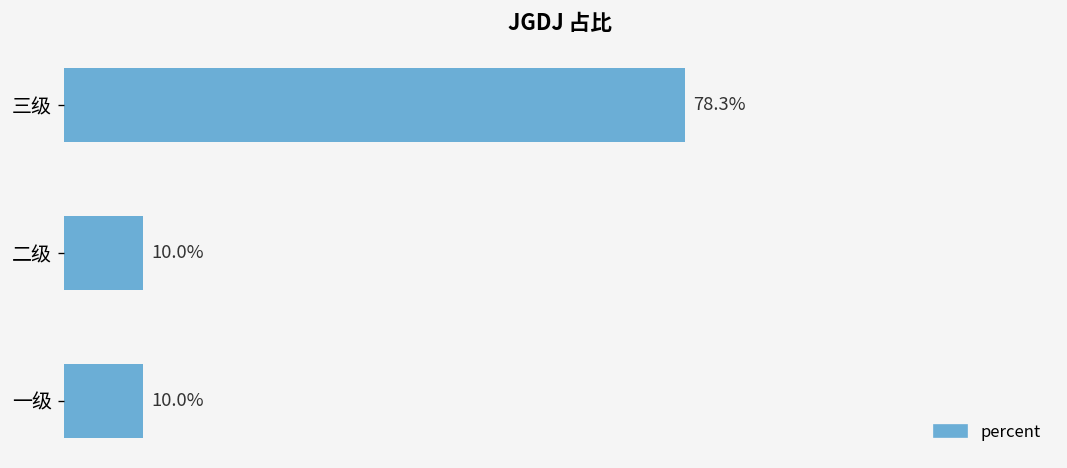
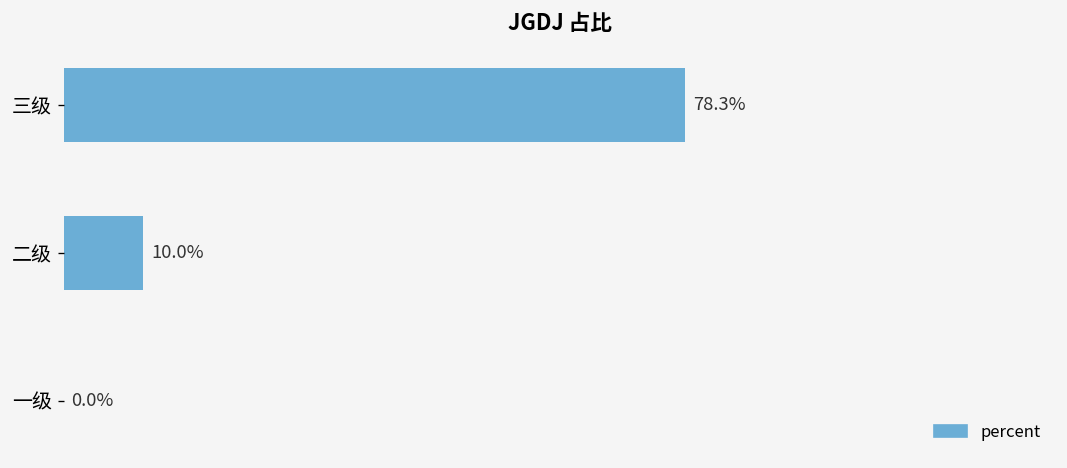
一级: 10.0% -> 0.0%
